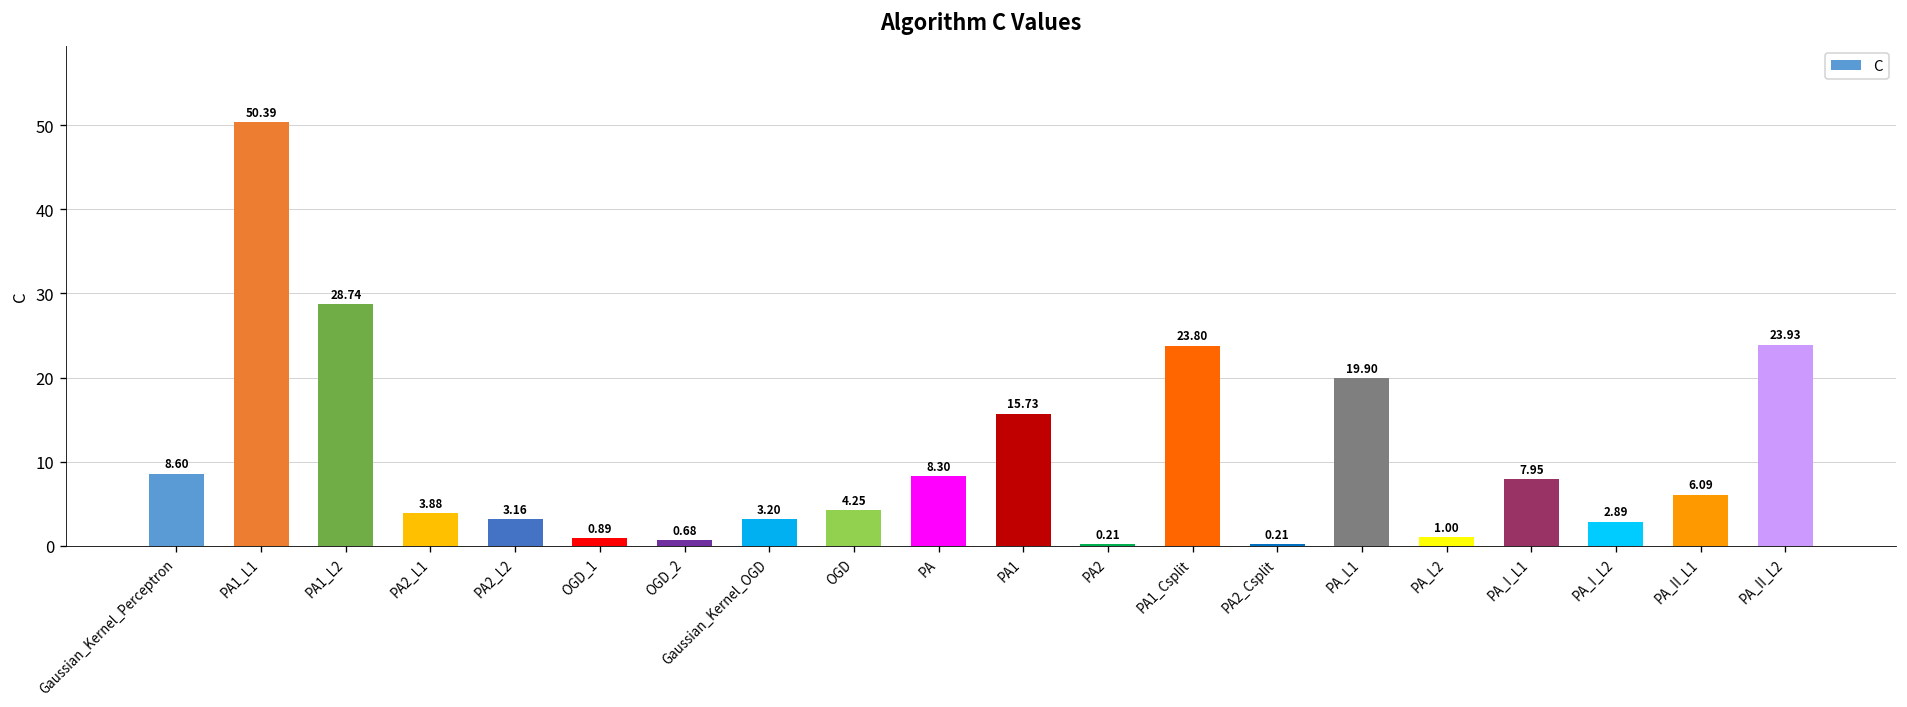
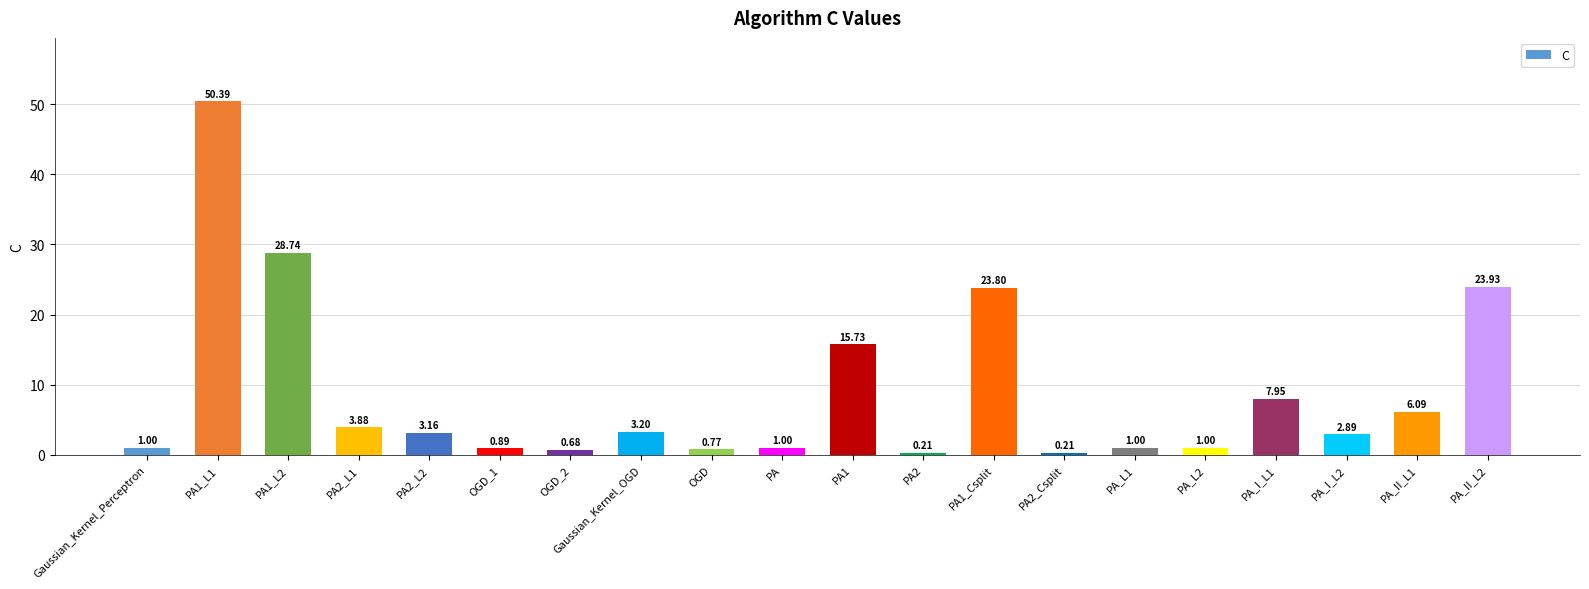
Gaussian_Kernel_Perceptron: 8.60 -> 1.00
OGD: 4.25 -> 0.77
PA: 8.30 -> 1.00
PA_L1: 19.90 -> 1.00
